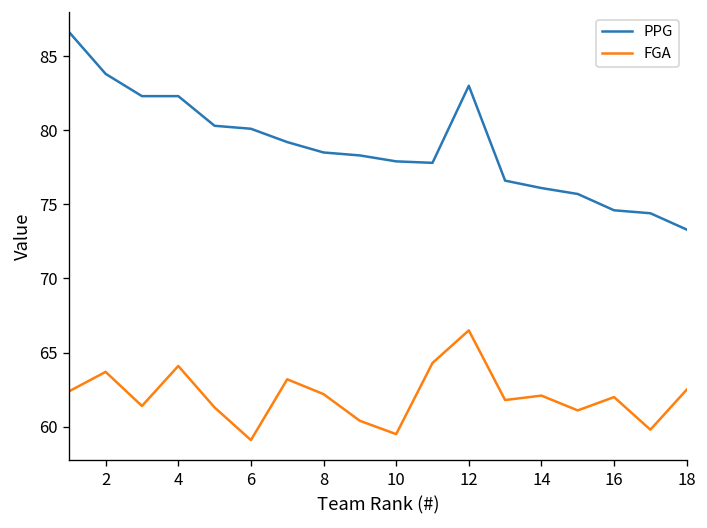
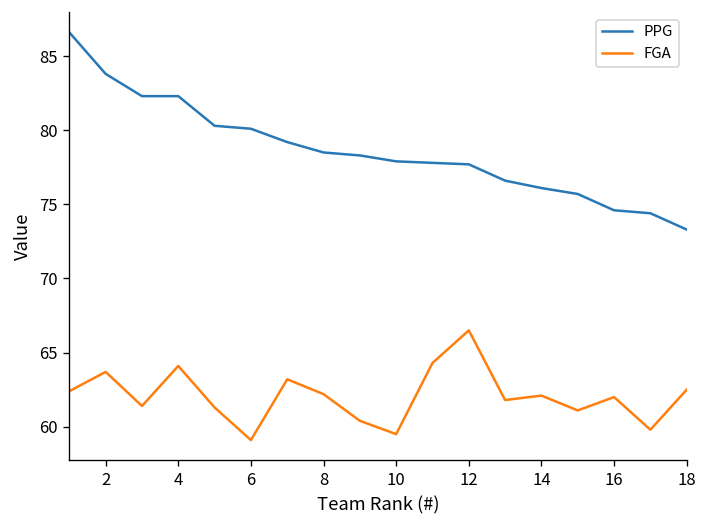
PPG, 12: 83.0 -> 77.7
